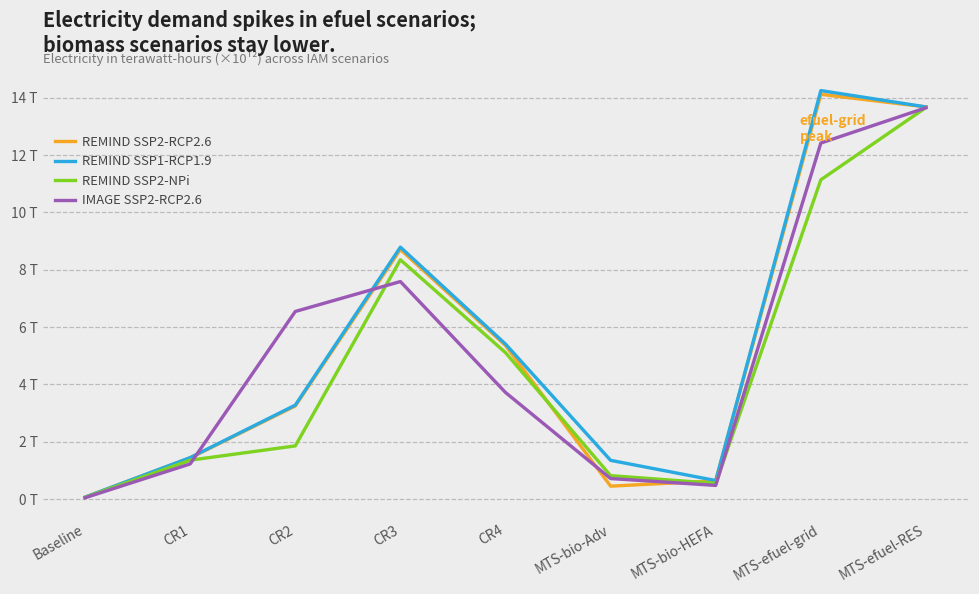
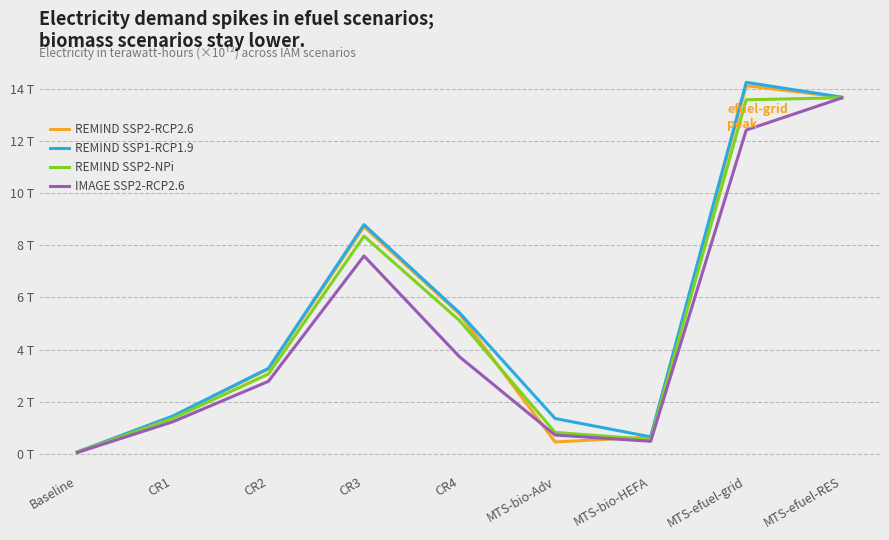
REMIND SSP2-NPi, CR2: 1.9 T -> 3.1 T
IMAGE SSP2-RCP2.6, CR2: 6.5 T -> 2.8 T
REMIND SSP2-NPi, MTS-efuel-grid: 11.1 T -> 13.6 T
